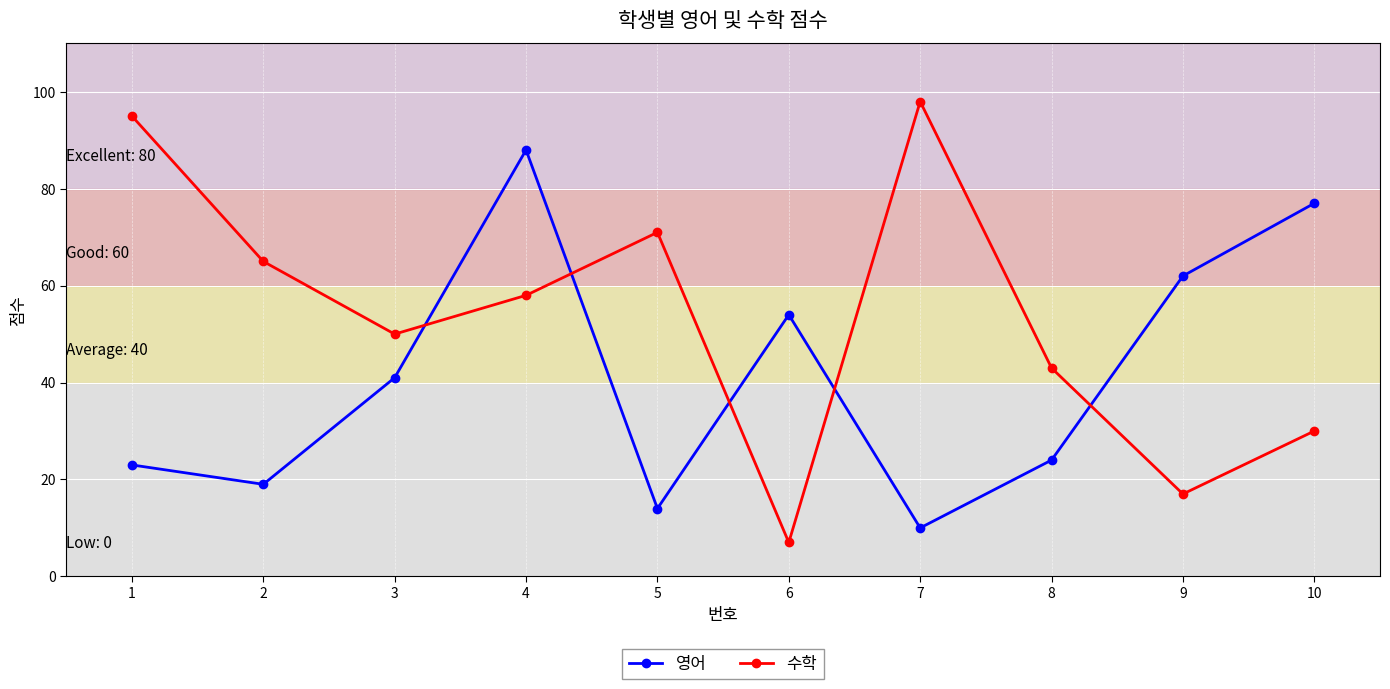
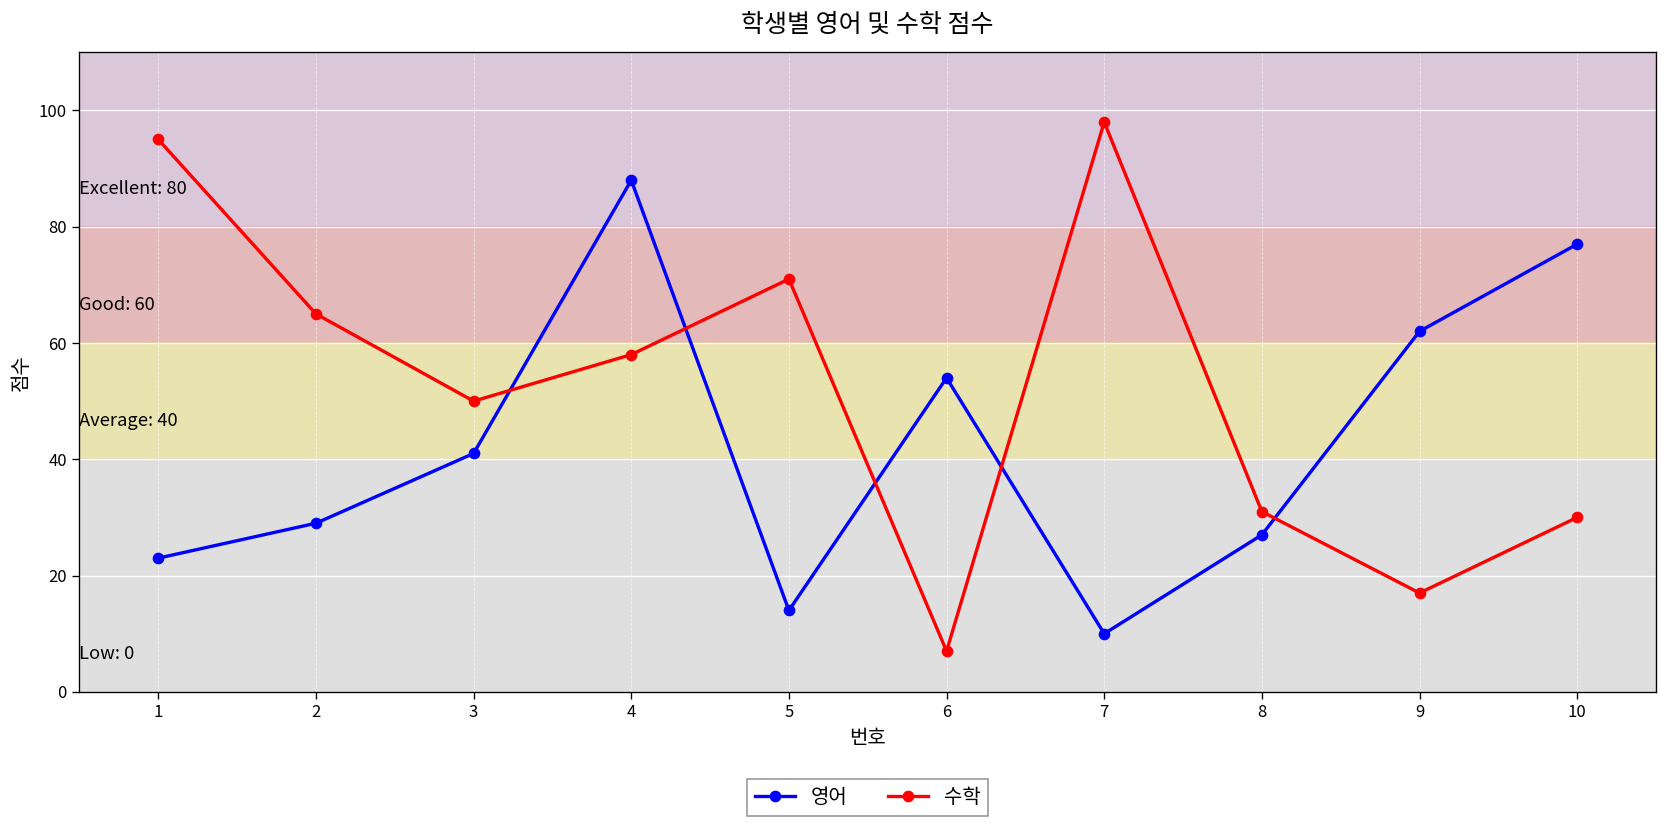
영어, 2: 19 -> 29
영어, 8: 24 -> 27
수학, 8: 43 -> 31
